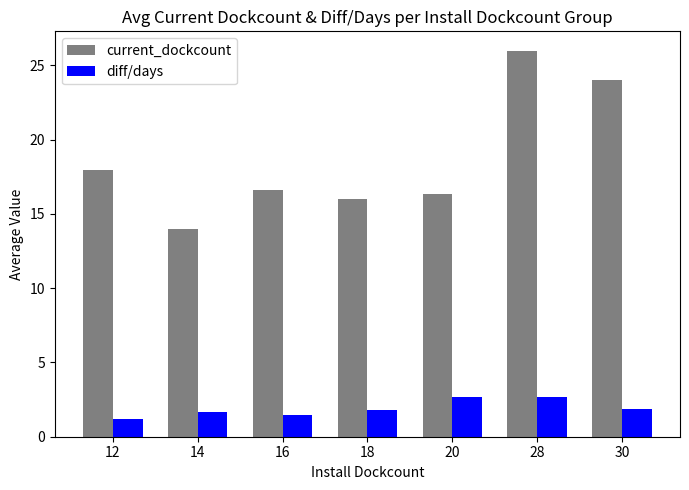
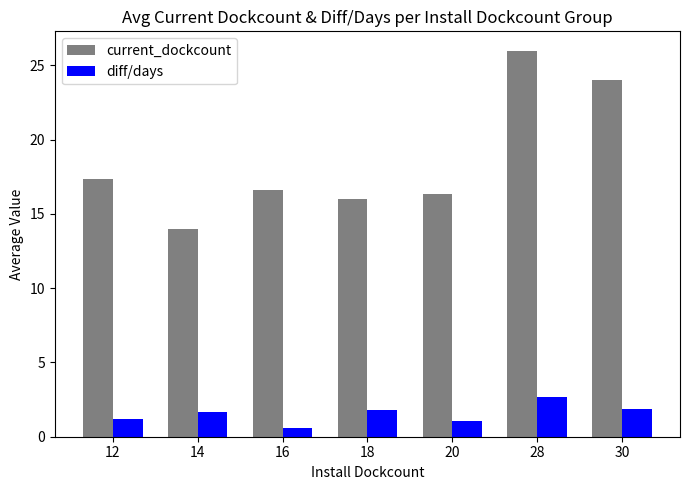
current_dockcount, 12: 18.0 -> 17.3
diff/days, 16: 1.4 -> 0.6
diff/days, 20: 2.7 -> 1.1
